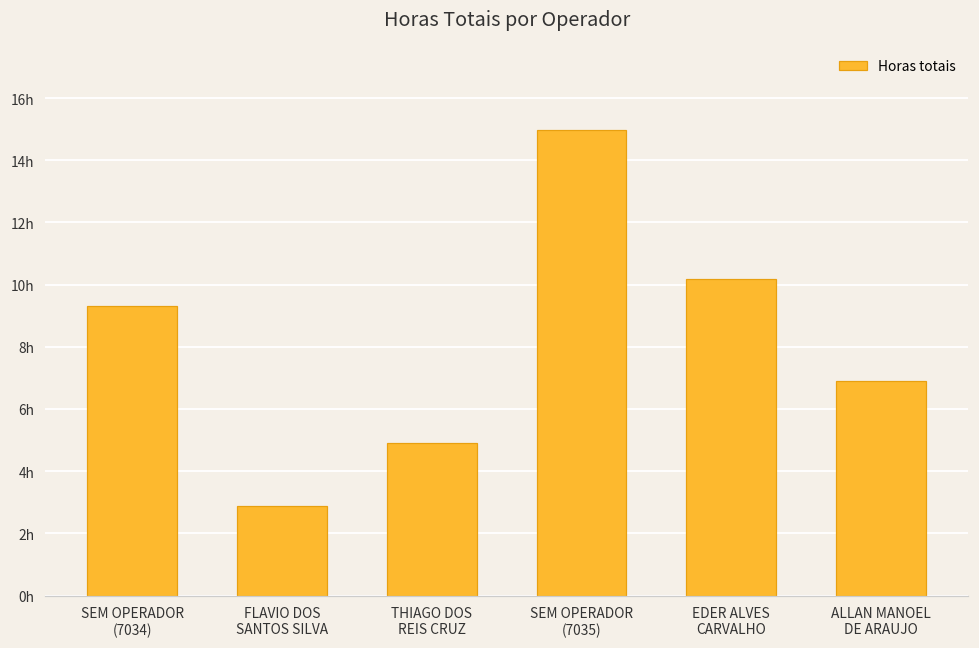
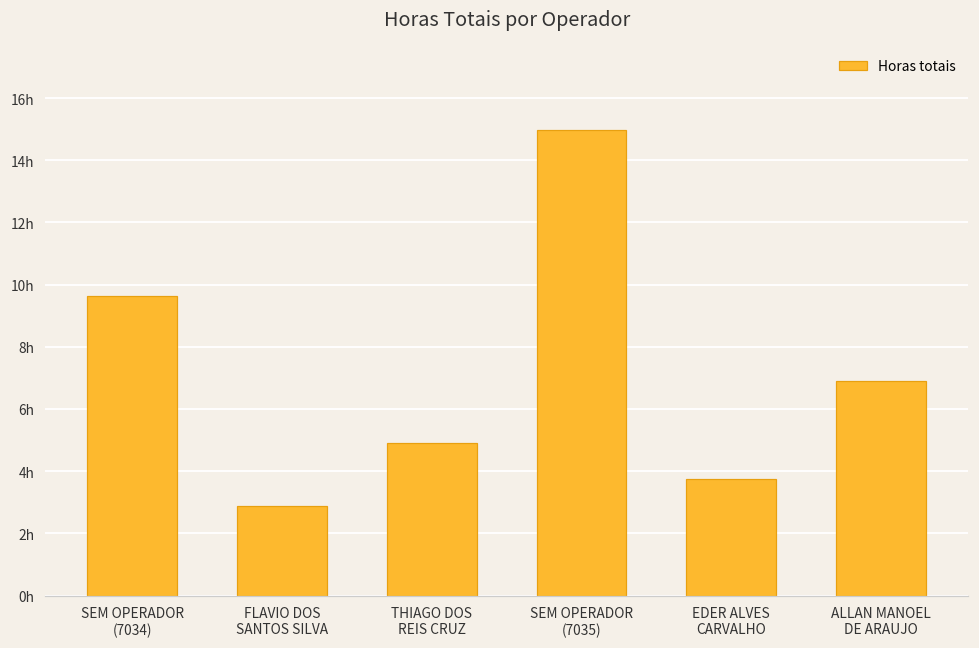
SEM OPERADOR (7034): 9.3h -> 9.6h
EDER ALVES CARVALHO: 10.2h -> 3.7h
